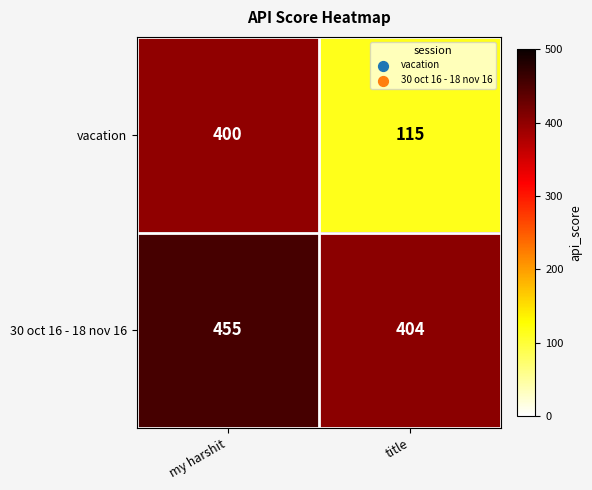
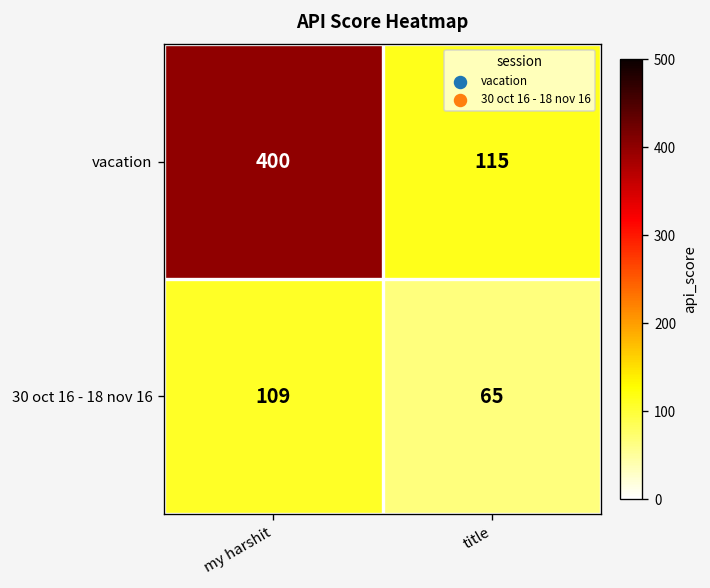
30 oct 16 - 18 nov 16, my harshit: 455 -> 109
30 oct 16 - 18 nov 16, title: 404 -> 65
